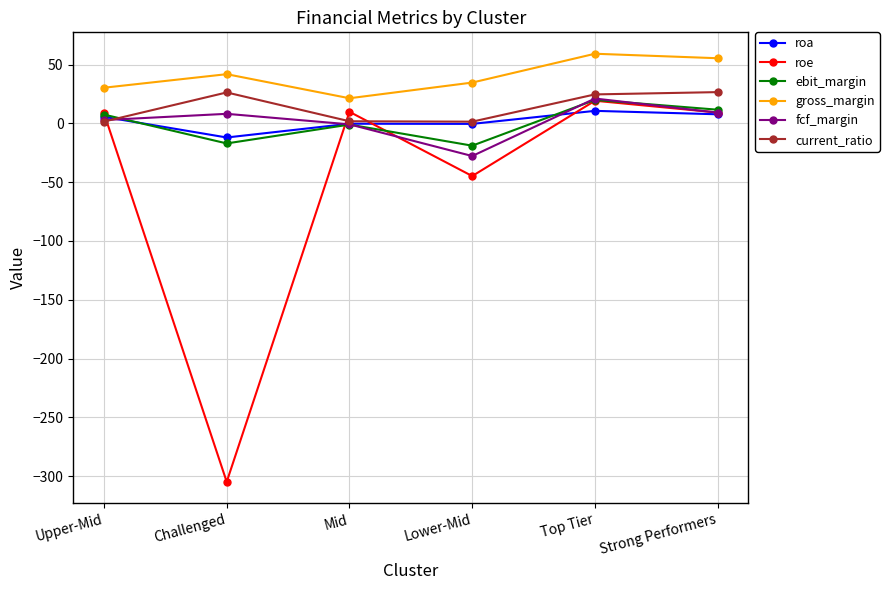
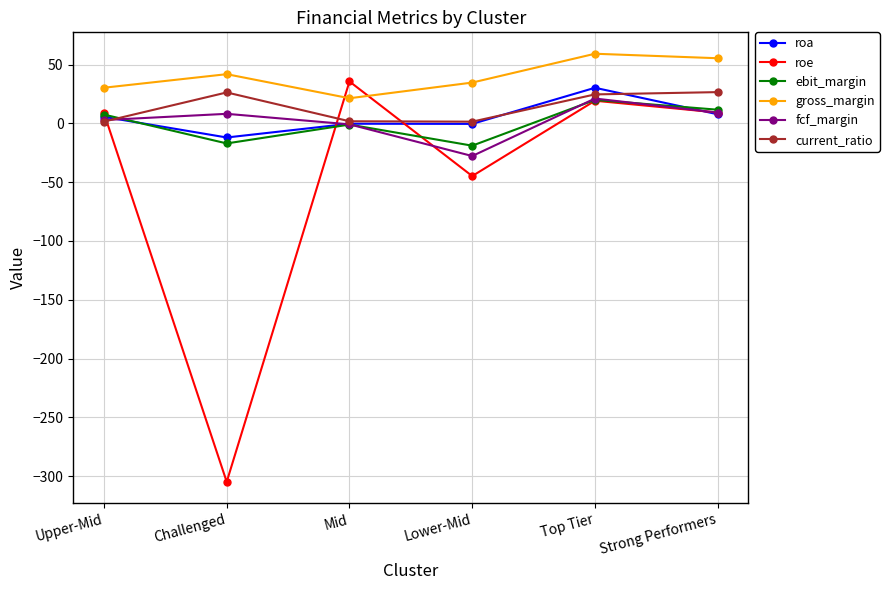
roe, Mid: 10 -> 36
roa, Top Tier: 11 -> 30
